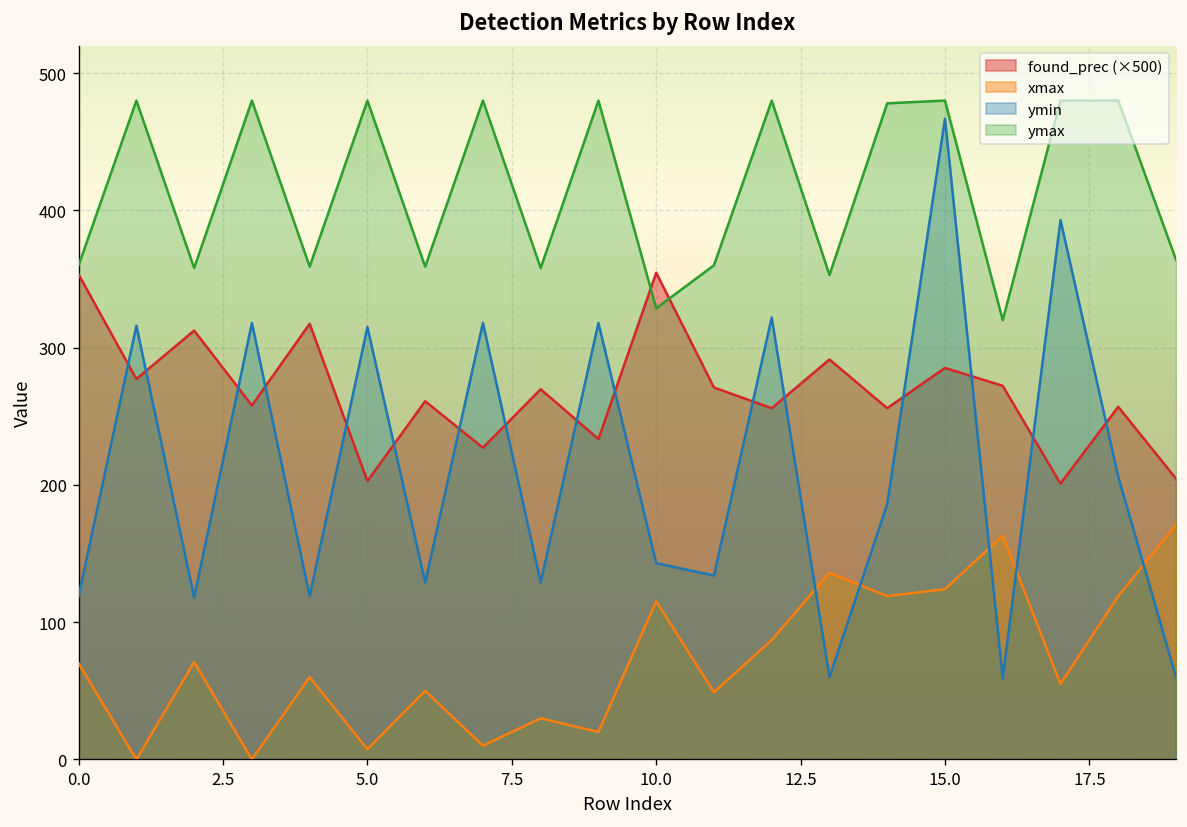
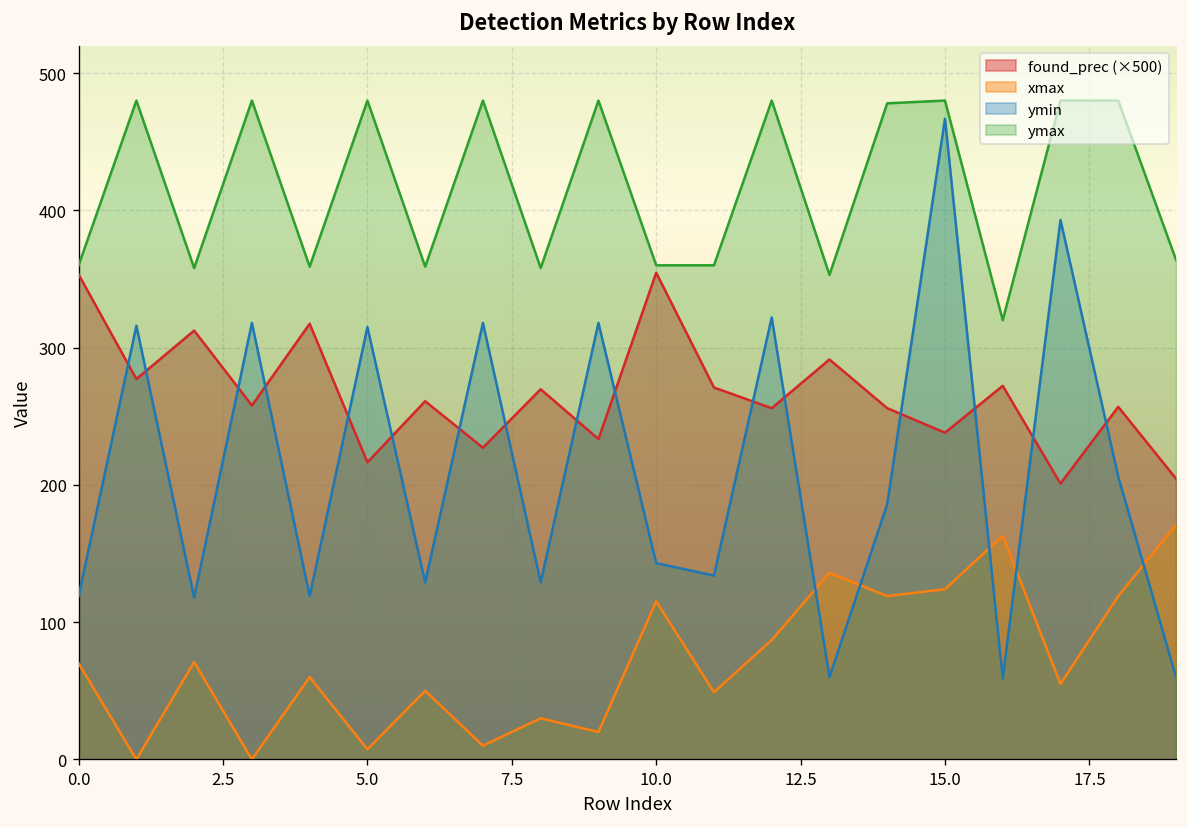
found_prec (×500), 5.0: 203 -> 216
ymax, 10.0: 329 -> 360
found_prec (×500), 15.0: 285 -> 238
